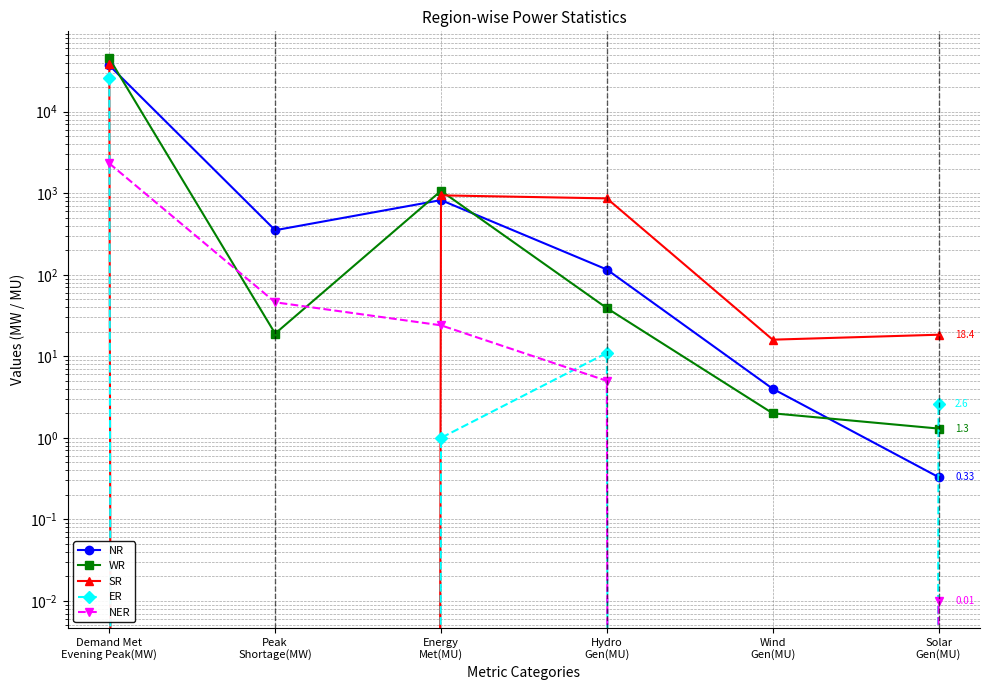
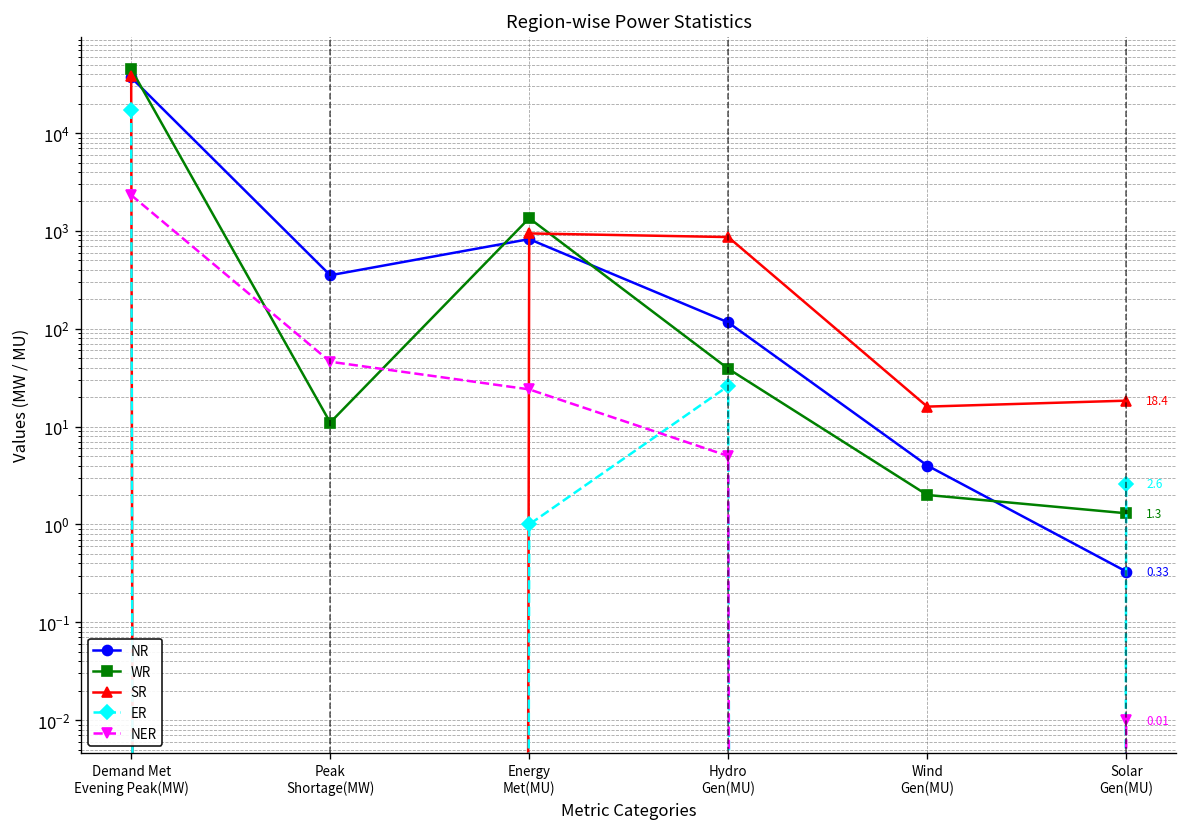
ER, Demand Met Evening Peak(MW): 26000 -> 17000
WR, Peak Shortage(MW): 19 -> 11
WR, Energy Met(MU): 1100 -> 1300
ER, Hydro Gen(MU): 11 -> 26
